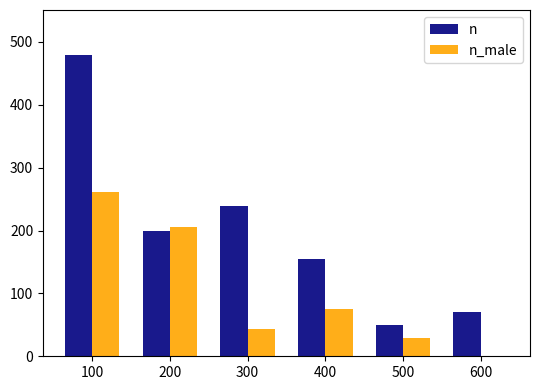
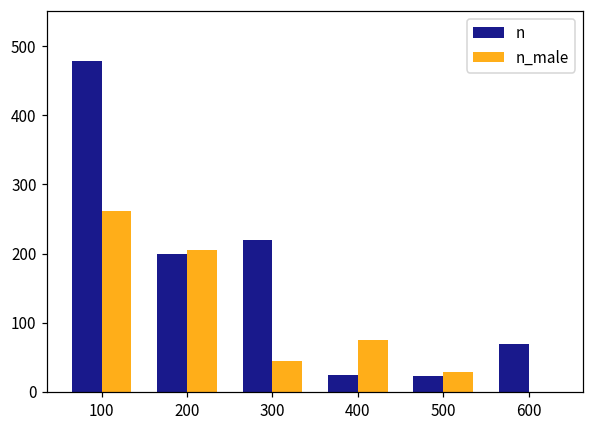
n, 300: 240 -> 220
n, 400: 160 -> 20
n, 500: 50 -> 20
